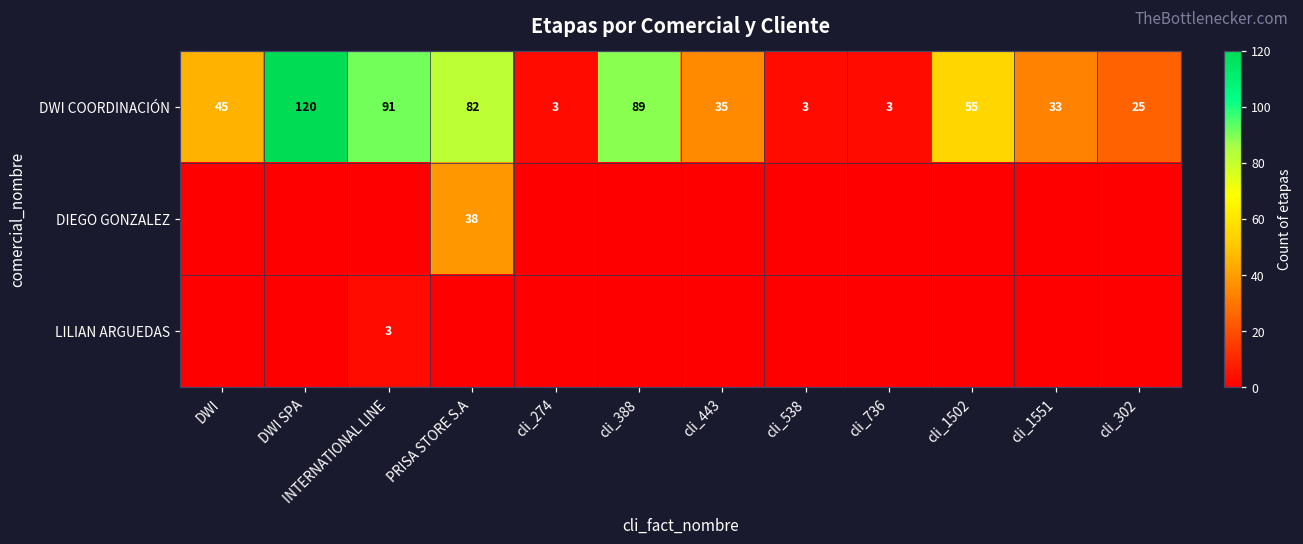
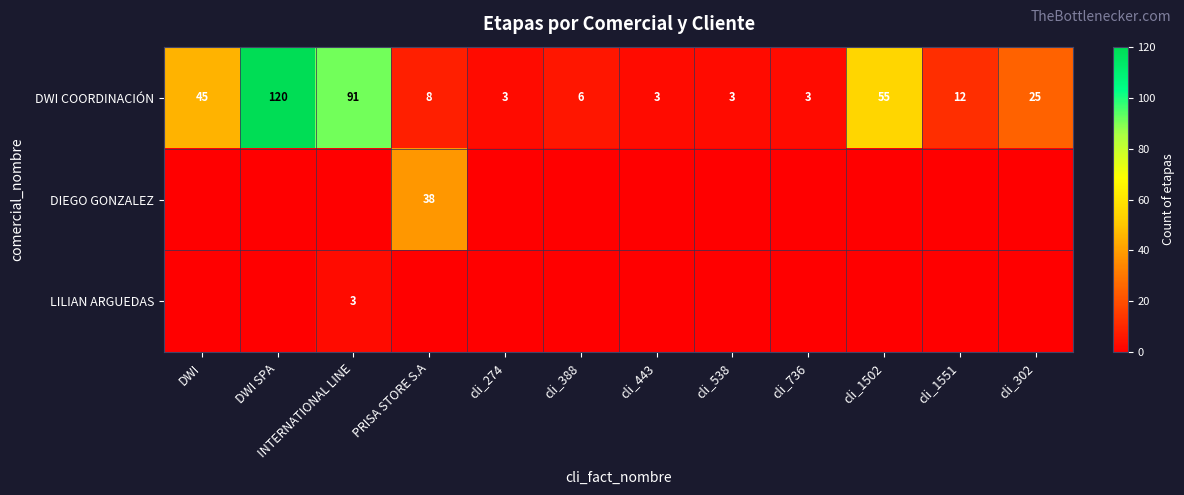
DWI COORDINACIÓN, PRISA STORE S.A: 82 -> 8
DWI COORDINACIÓN, cli_388: 89 -> 6
DWI COORDINACIÓN, cli_443: 35 -> 3
DWI COORDINACIÓN, cli_1551: 33 -> 12
